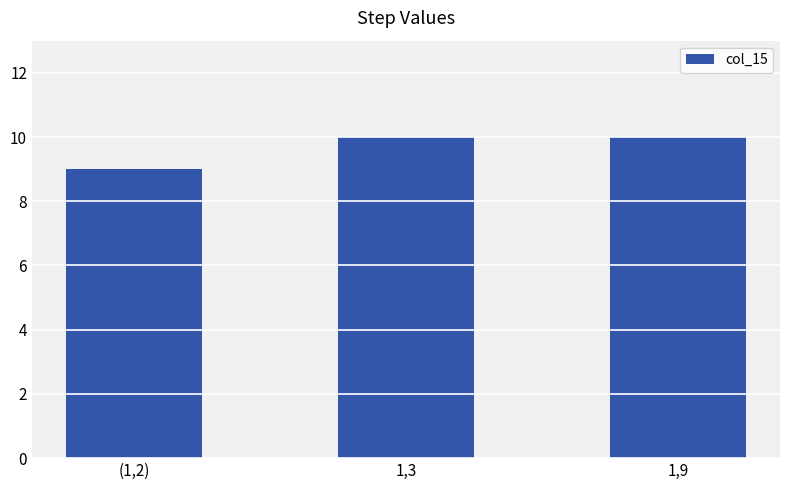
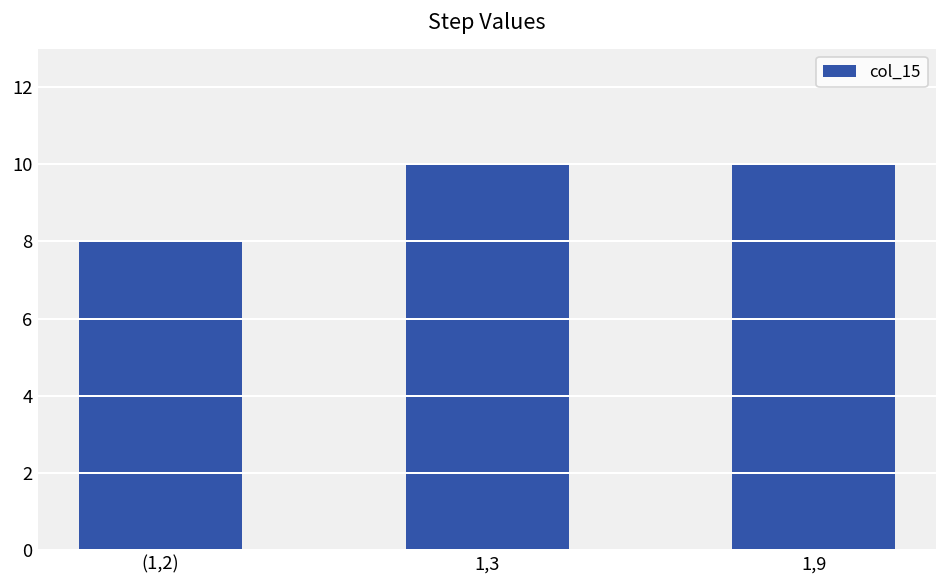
(1,2): 9 -> 8
